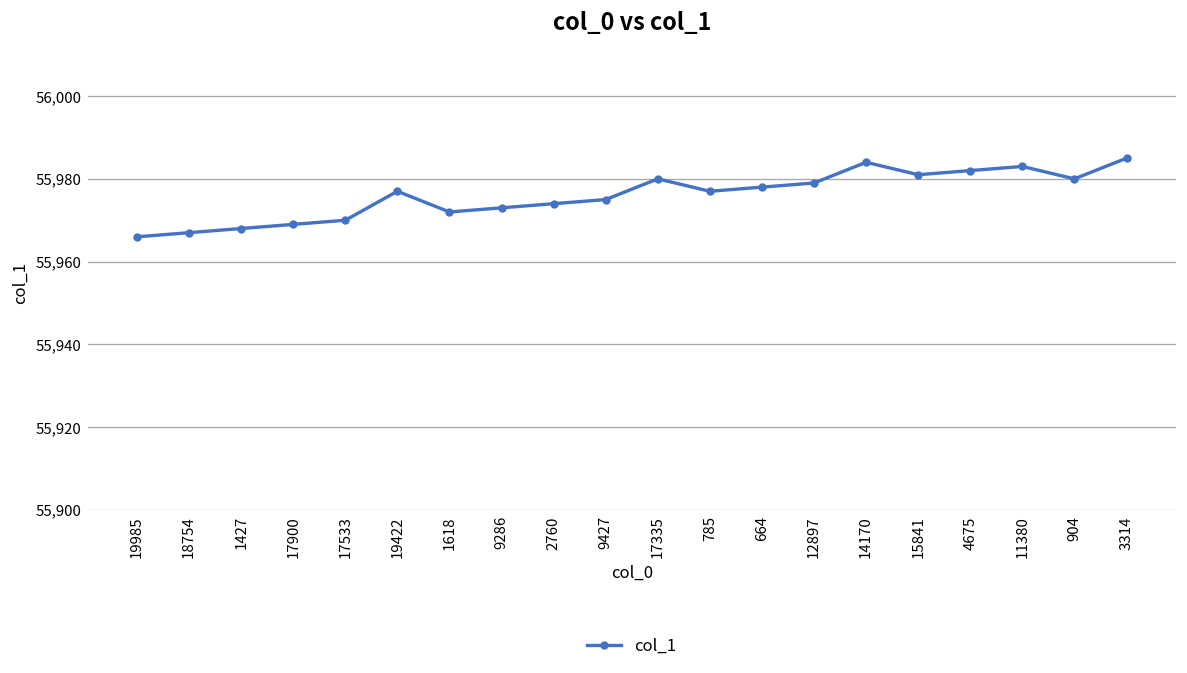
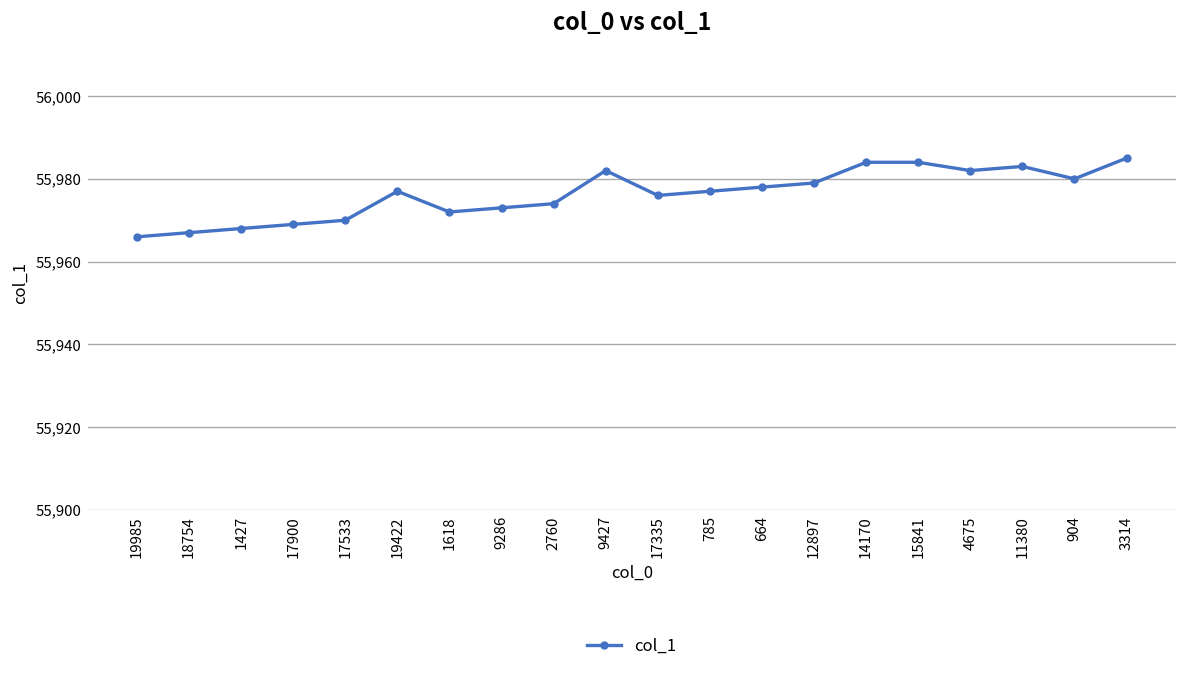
9427: 55,975 -> 55,982
17335: 55,980 -> 55,976
15841: 55,981 -> 55,984
